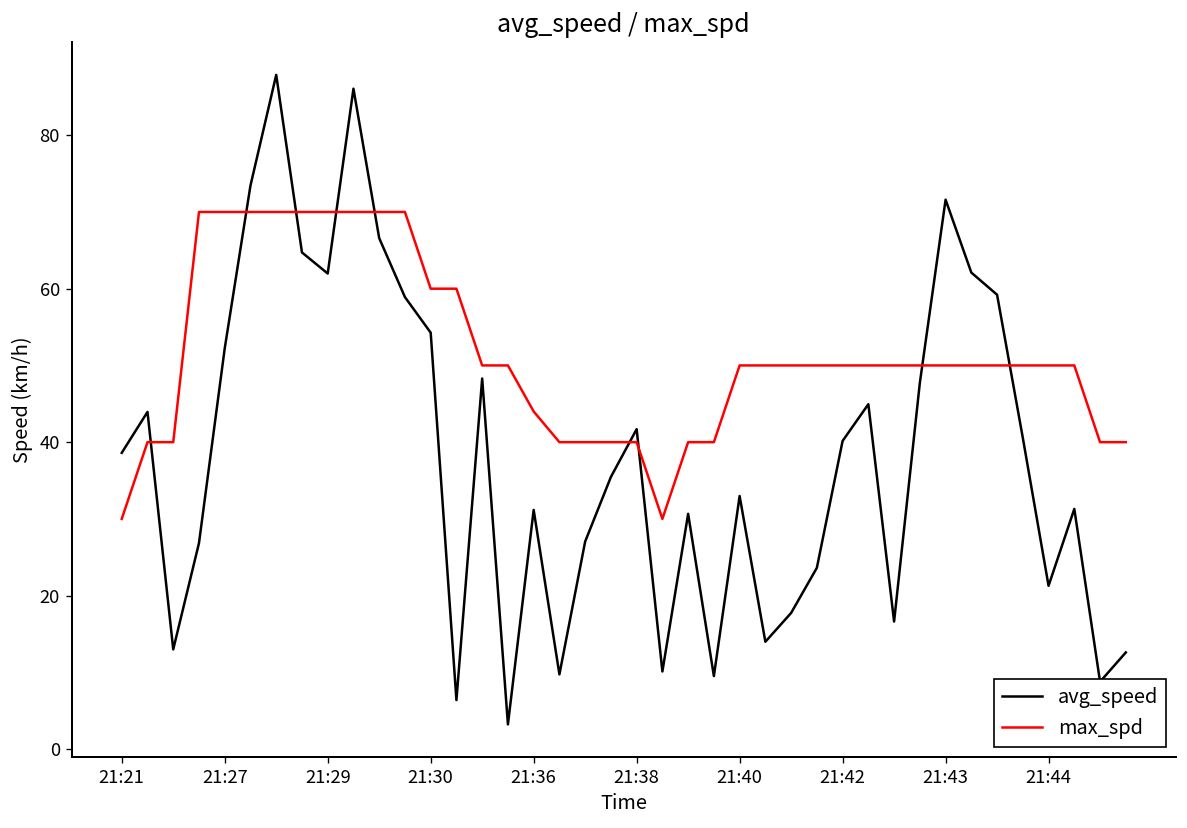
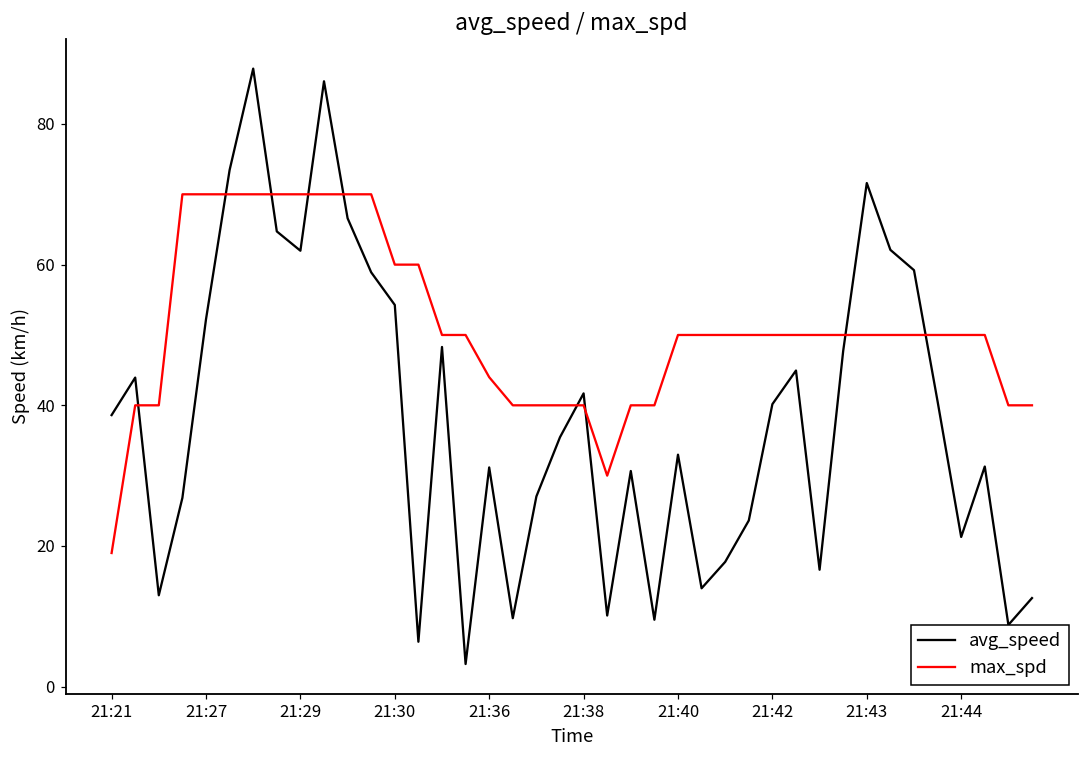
max_spd, 21:21: 30 -> 19
